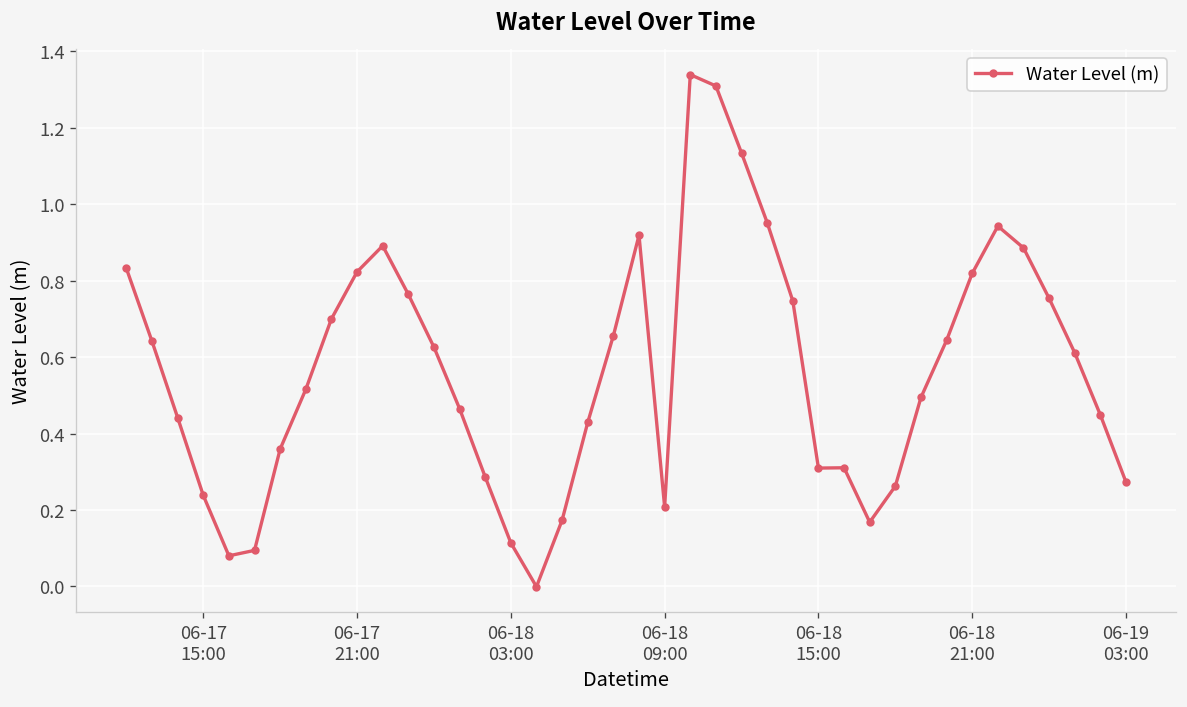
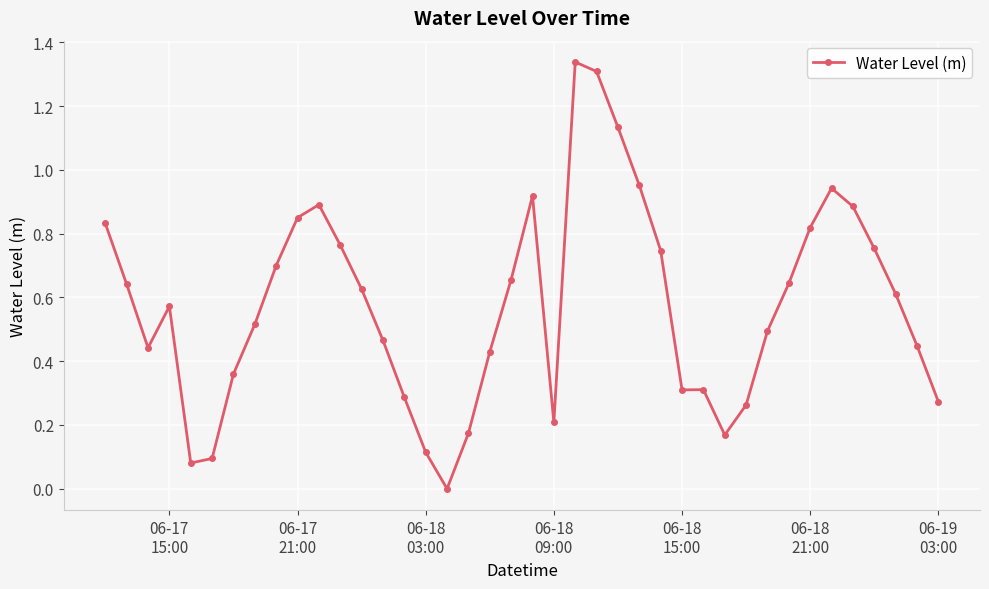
06-17 15:00: 0.24 -> 0.57
06-17 21:00: 0.82 -> 0.85
